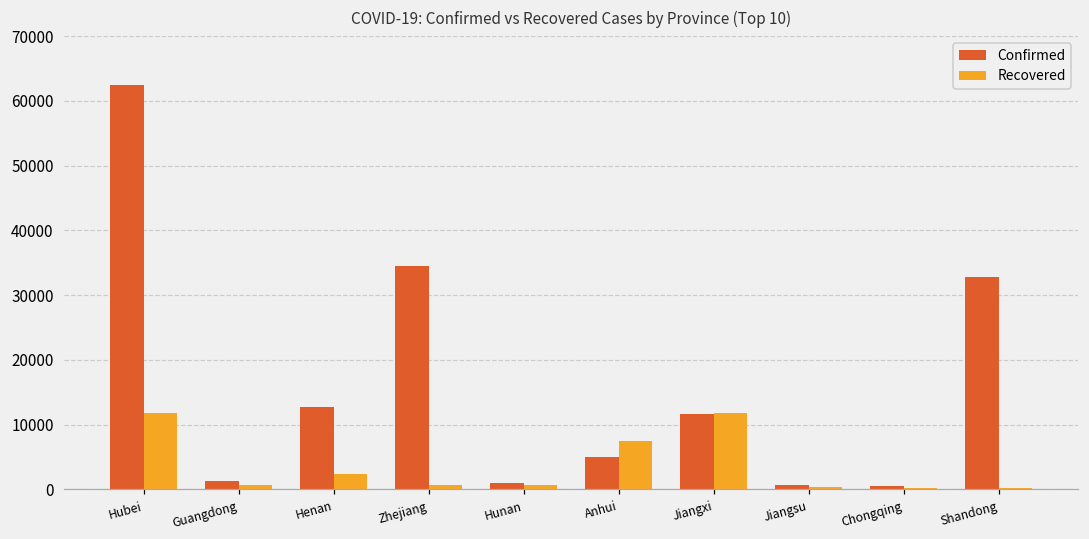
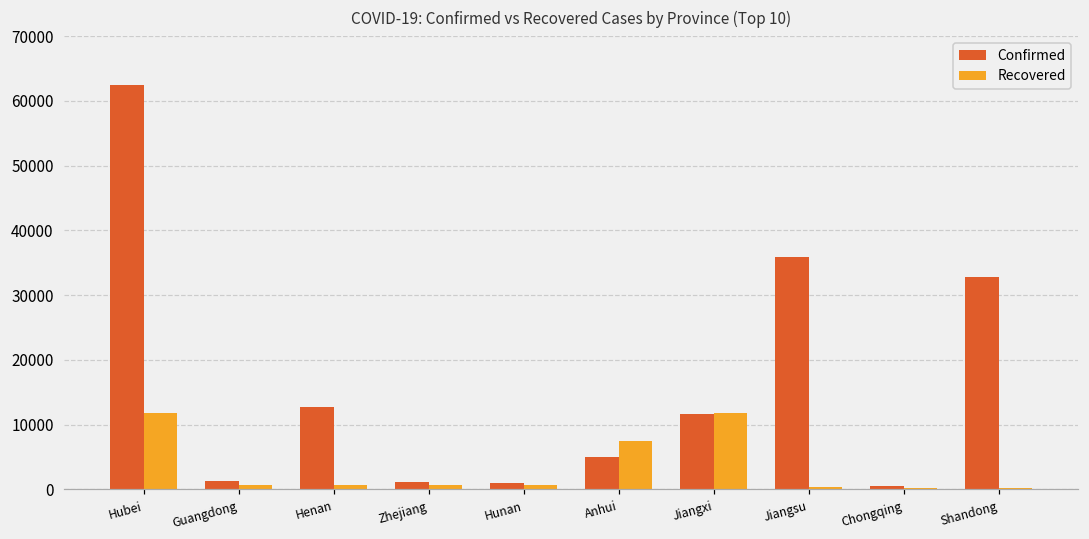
Recovered, Henan: 2000 -> 1000
Confirmed, Zhejiang: 34000 -> 1000
Confirmed, Jiangsu: 1000 -> 36000
